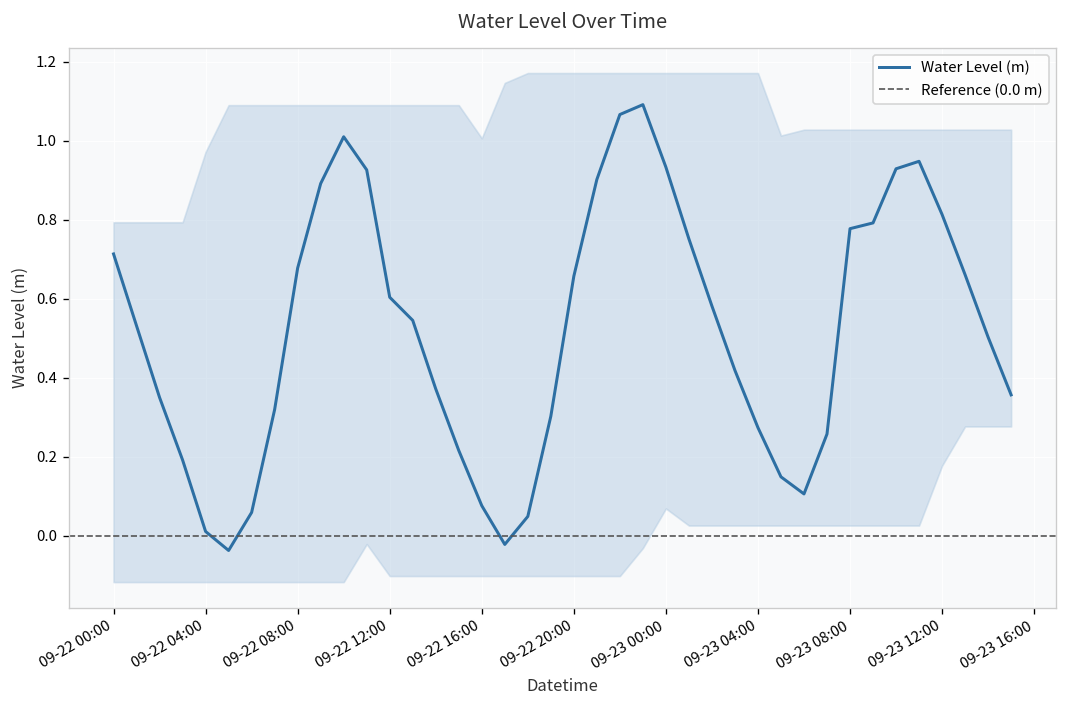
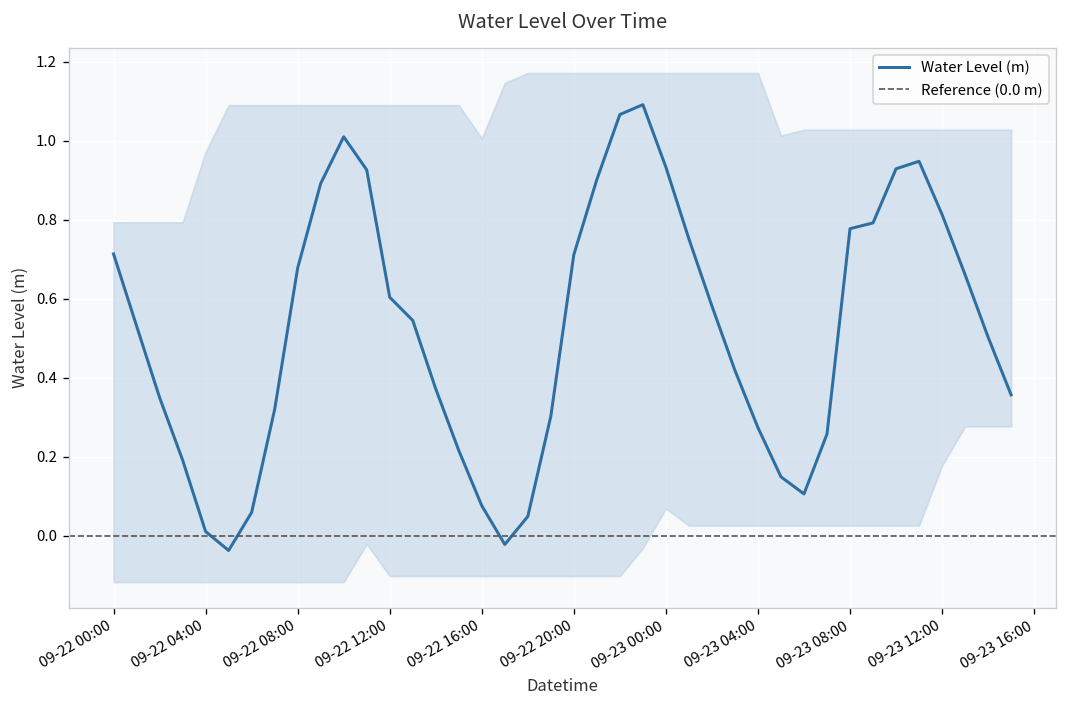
Water Level (m), 09-22 20:00: 0.66 -> 0.71
